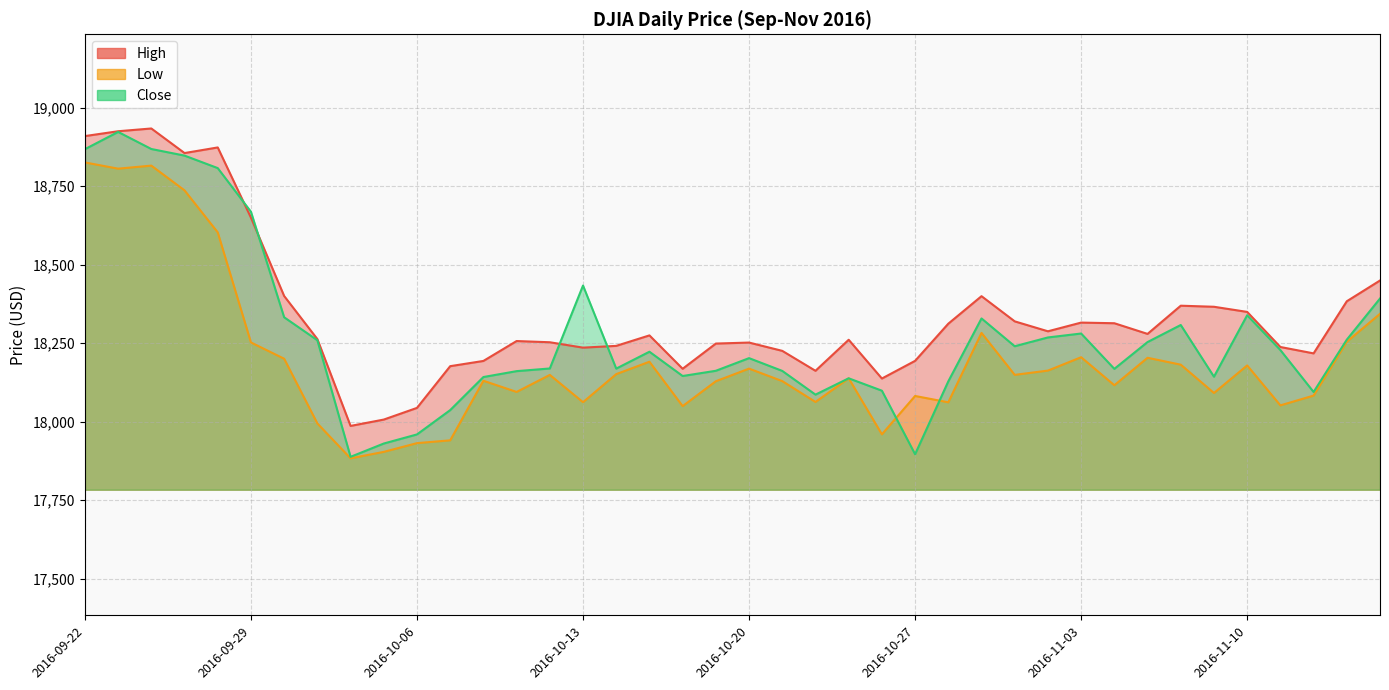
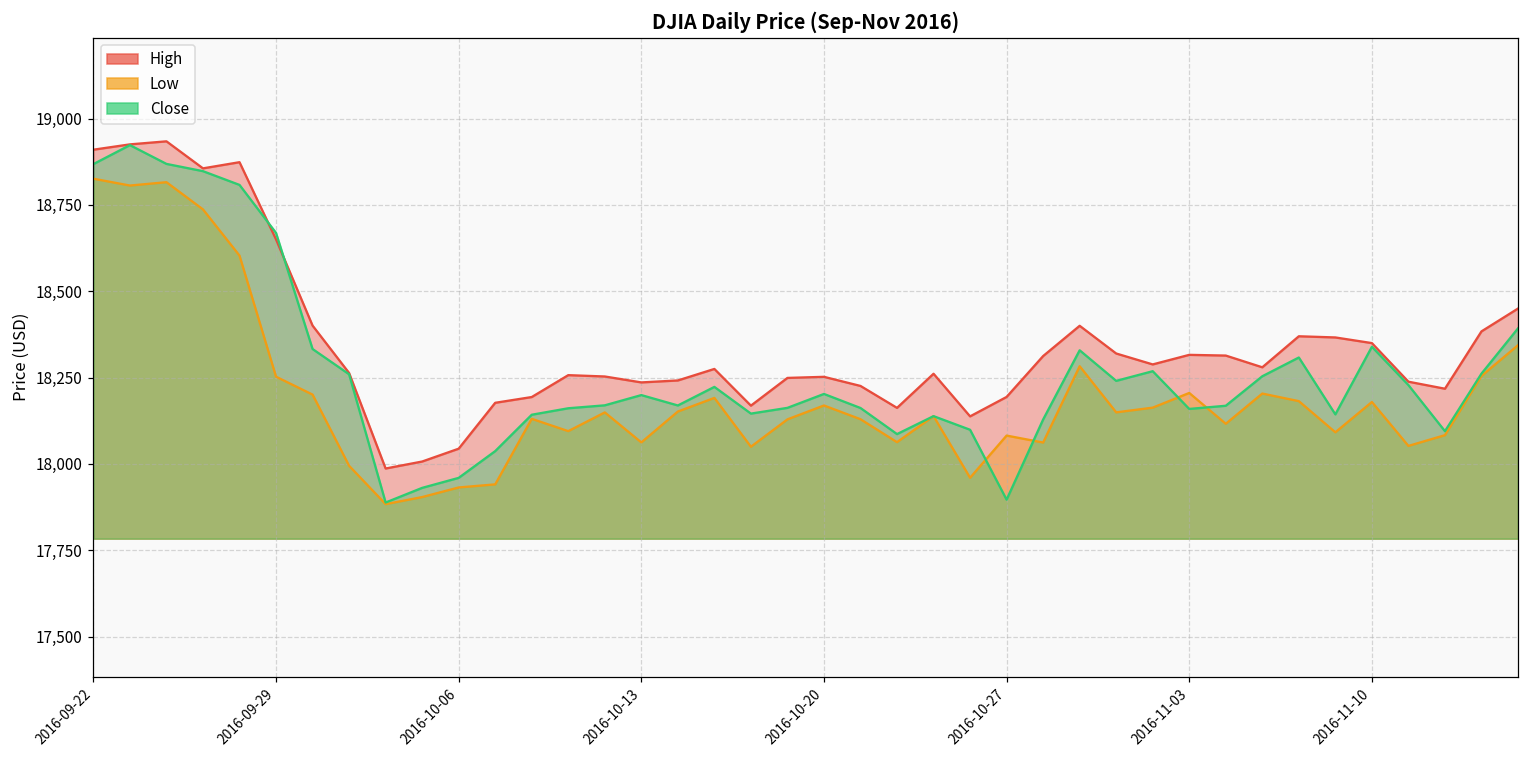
Close, 2016-10-13: 18,430 -> 18,200
Close, 2016-11-03: 18,280 -> 18,160
